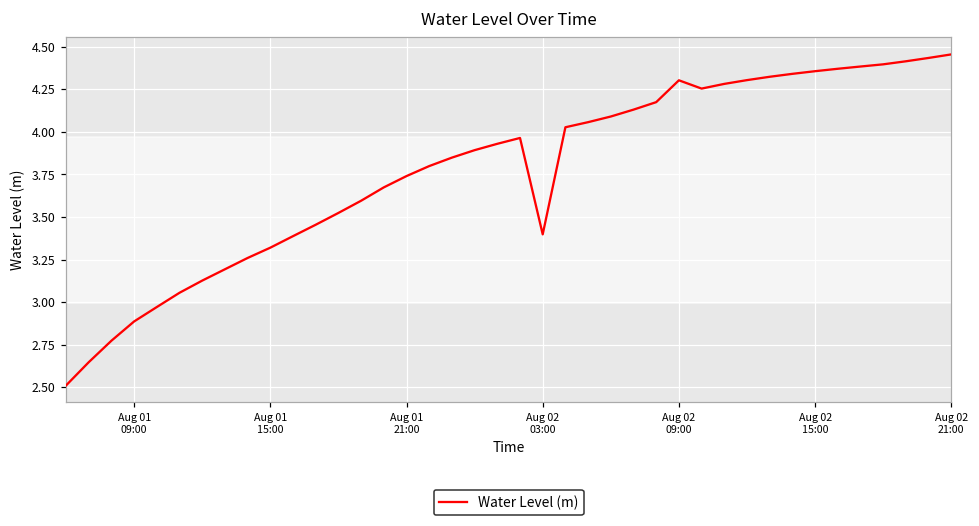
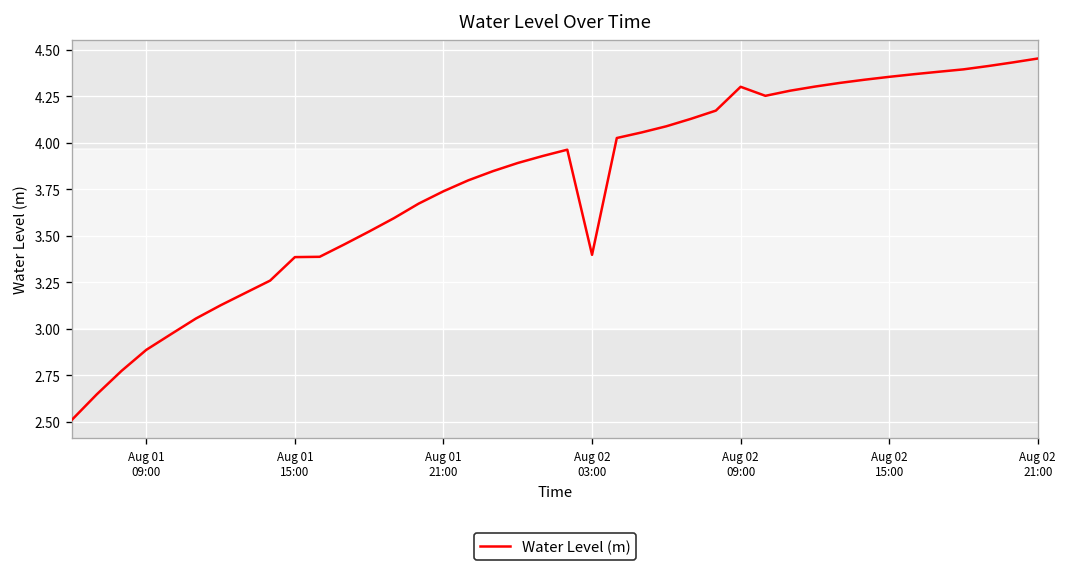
Aug 01 15:00: 3.32 -> 3.39
